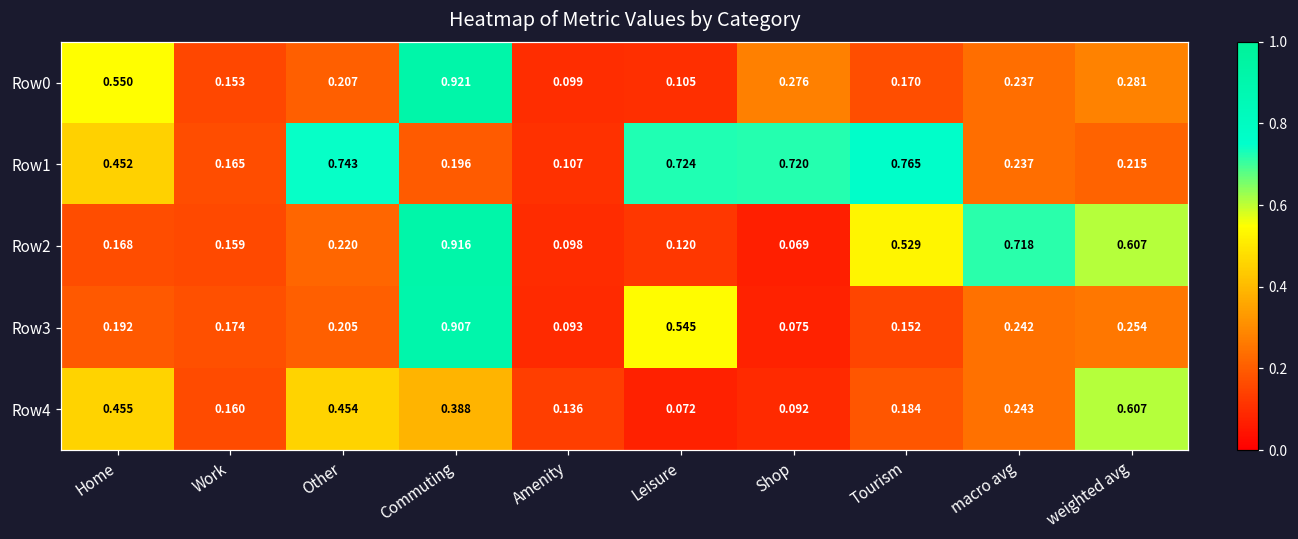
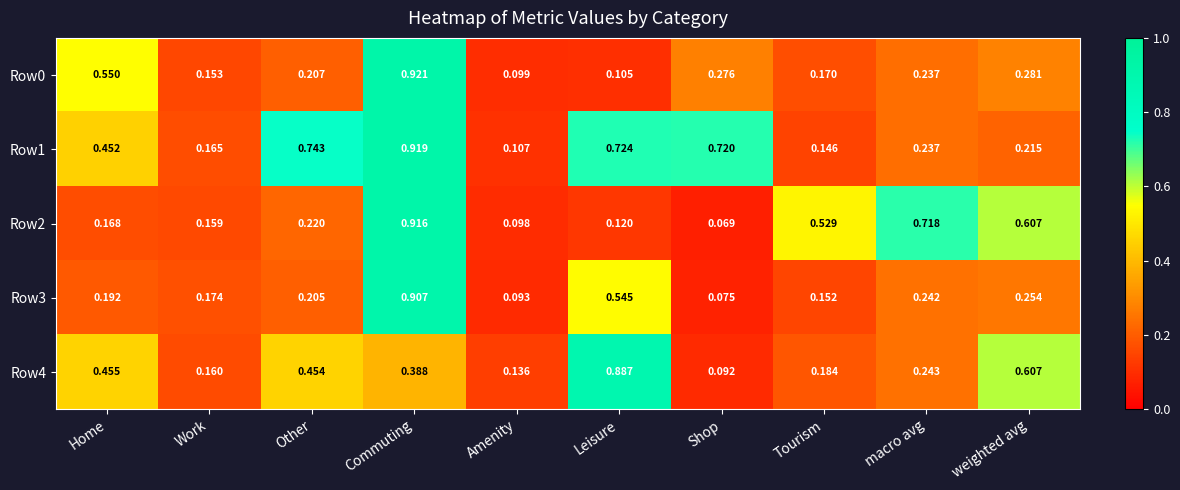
Row1, Commuting: 0.196 -> 0.919
Row1, Tourism: 0.765 -> 0.146
Row4, Leisure: 0.072 -> 0.887
